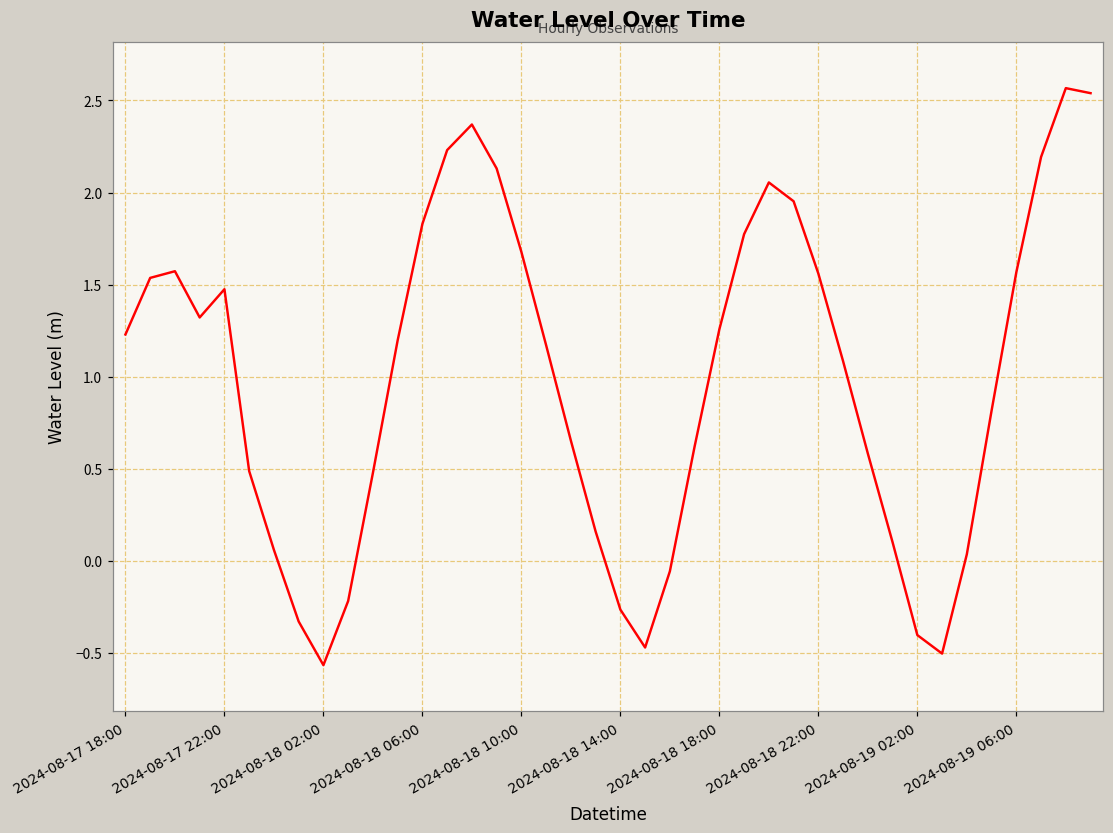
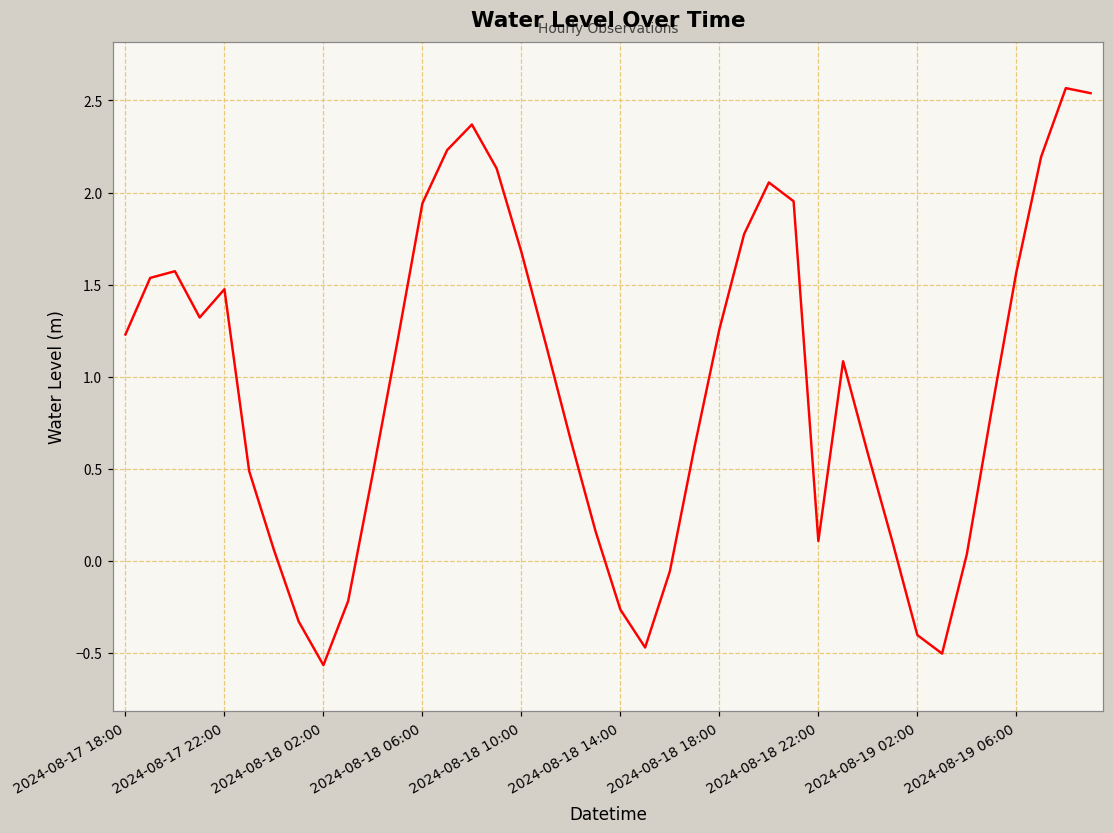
2024-08-18 06:00: 1.83 -> 1.94
2024-08-18 22:00: 1.56 -> 0.11
